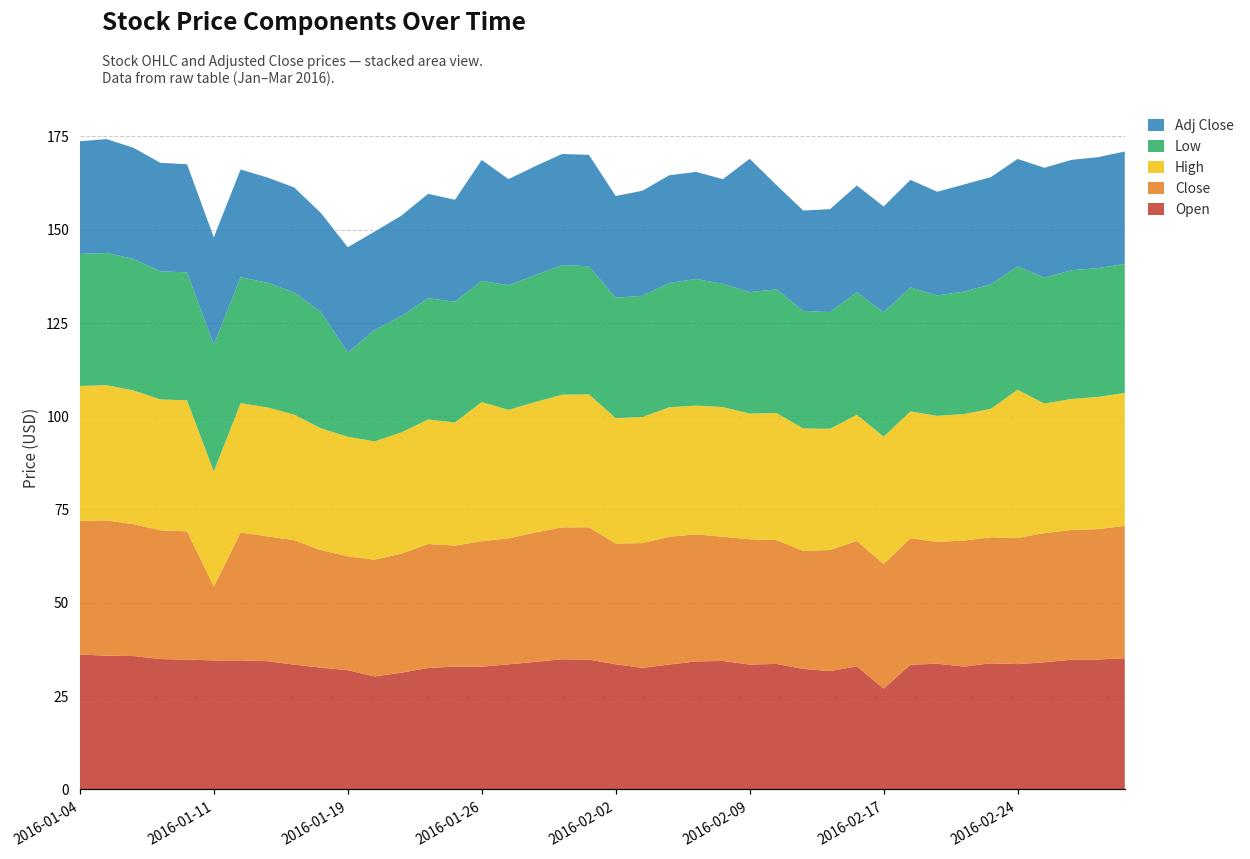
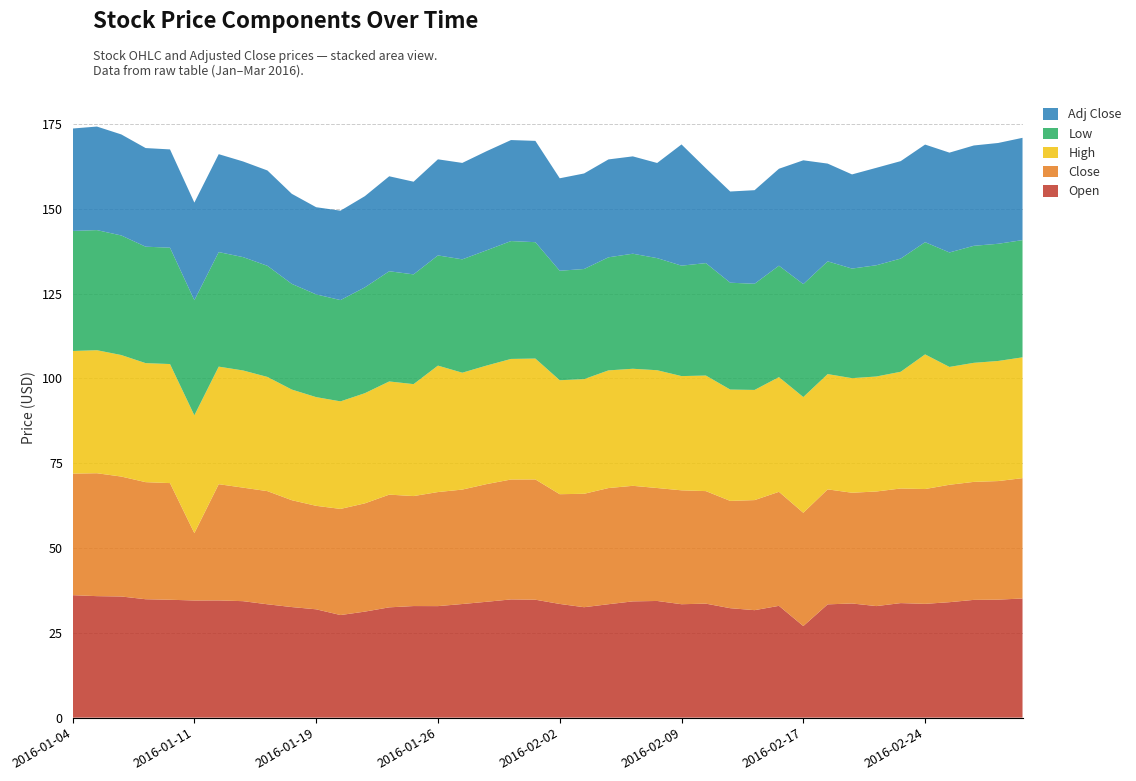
High, 2016-01-11: 31 -> 35
Low, 2016-01-19: 23 -> 30
Adj Close, 2016-01-19: 28 -> 26
Adj Close, 2016-01-26: 32 -> 28
Adj Close, 2016-02-17: 28 -> 37
